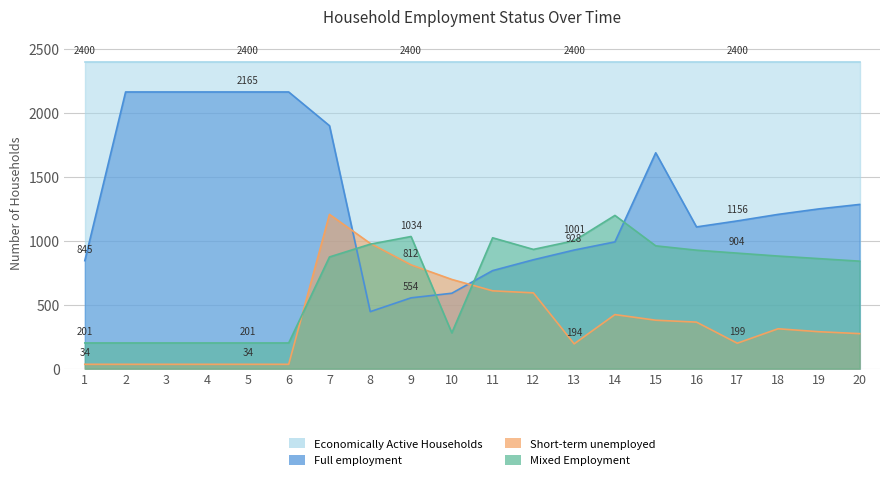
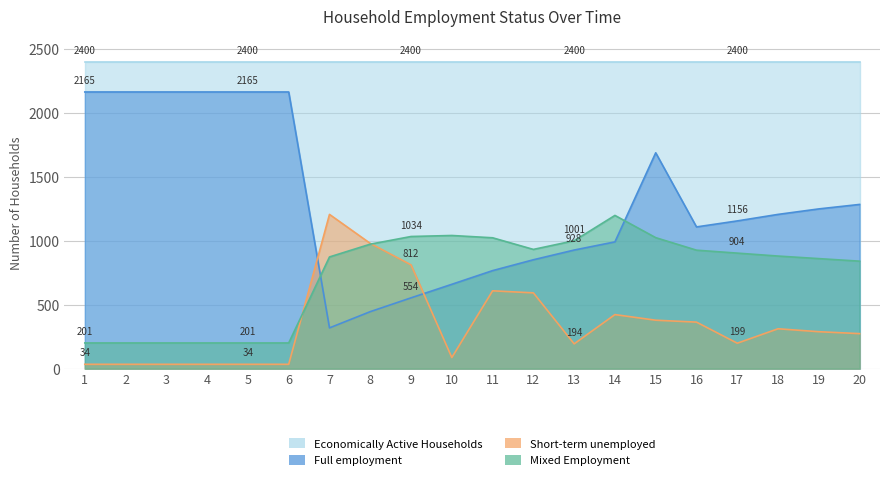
Full employment, 1: 845 -> 2165
Full employment, 7: 1900 -> 320
Full employment, 10: 590 -> 660
Short-term unemployed, 10: 700 -> 90
Mixed Employment, 10: 280 -> 1040
Mixed Employment, 15: 960 -> 1030
